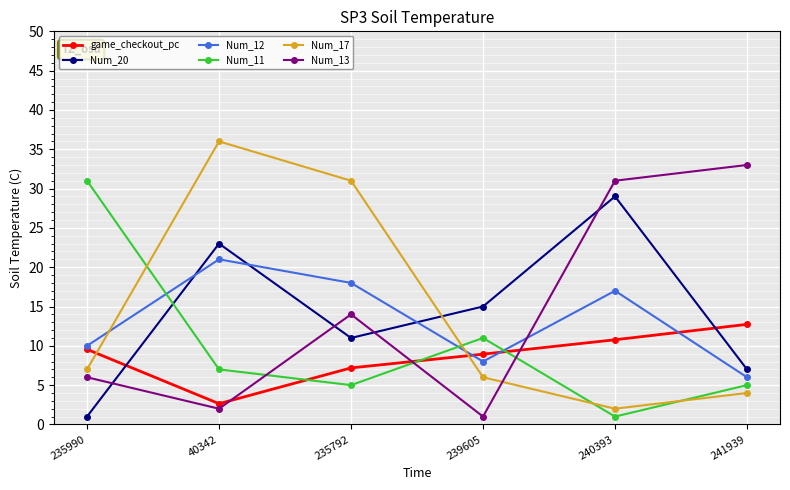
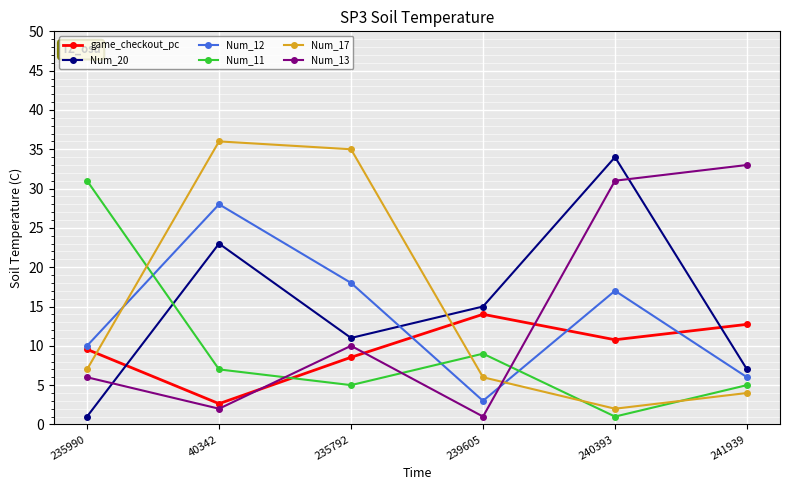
Num_12, 40342: 21 -> 28
game_checkout_pc, 235792: 7 -> 9
Num_17, 235792: 31 -> 35
Num_13, 235792: 14 -> 10
game_checkout_pc, 239605: 9 -> 14
Num_12, 239605: 8 -> 3
Num_11, 239605: 11 -> 9
Num_20, 240393: 29 -> 34
